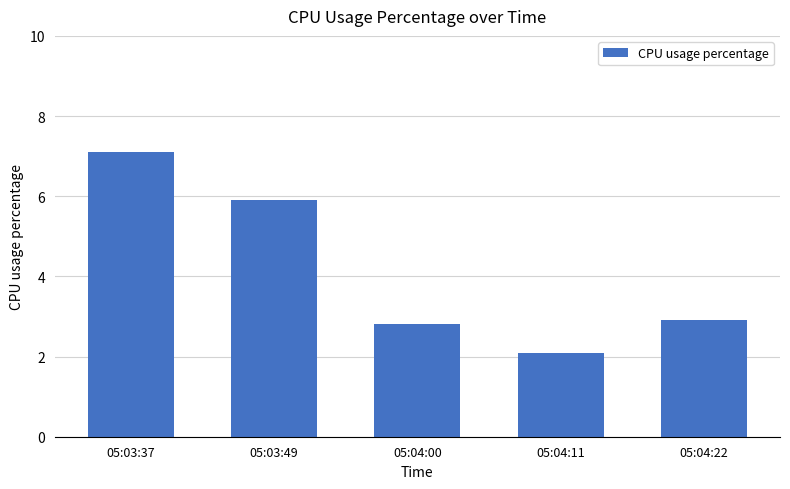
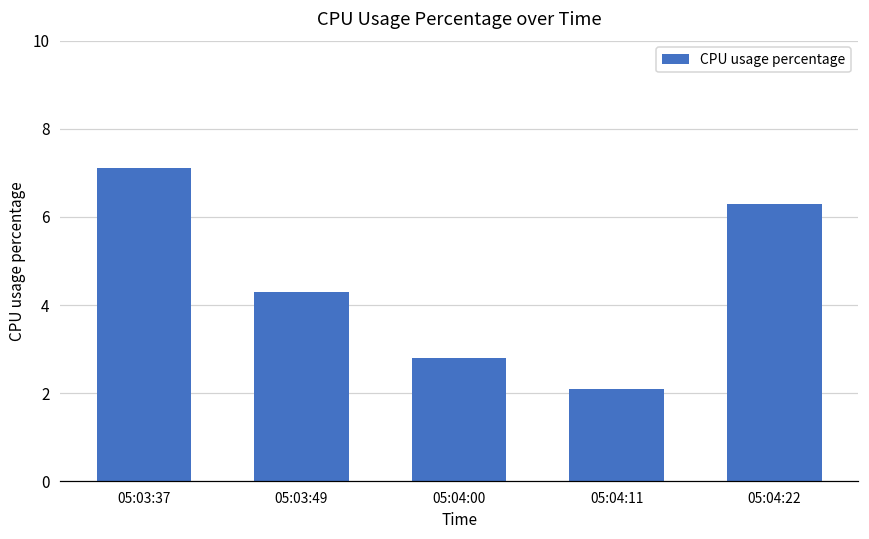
05:03:49: 5.9 -> 4.3
05:04:22: 2.9 -> 6.3
